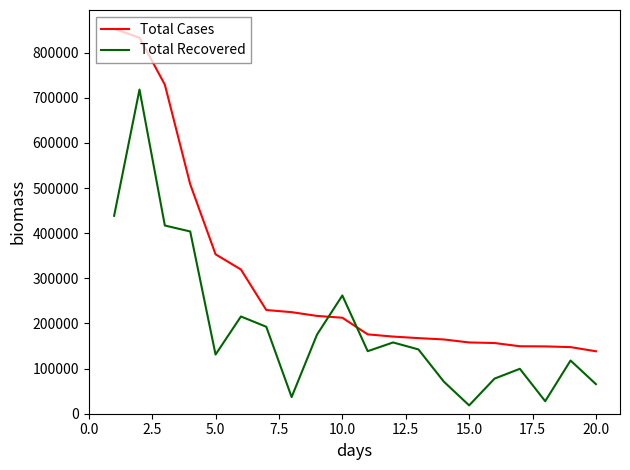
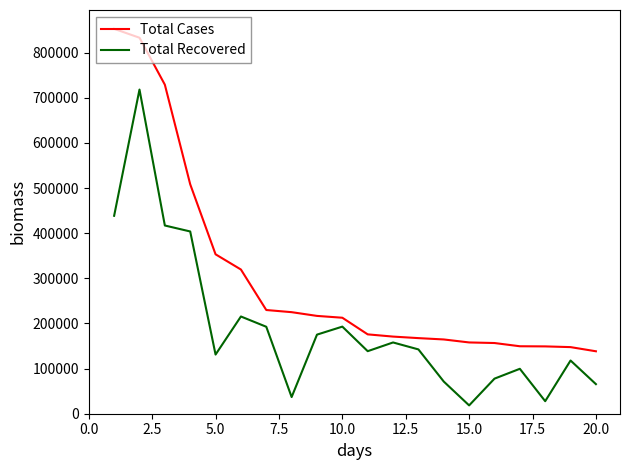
Total Recovered, 10.0: 260000 -> 190000
